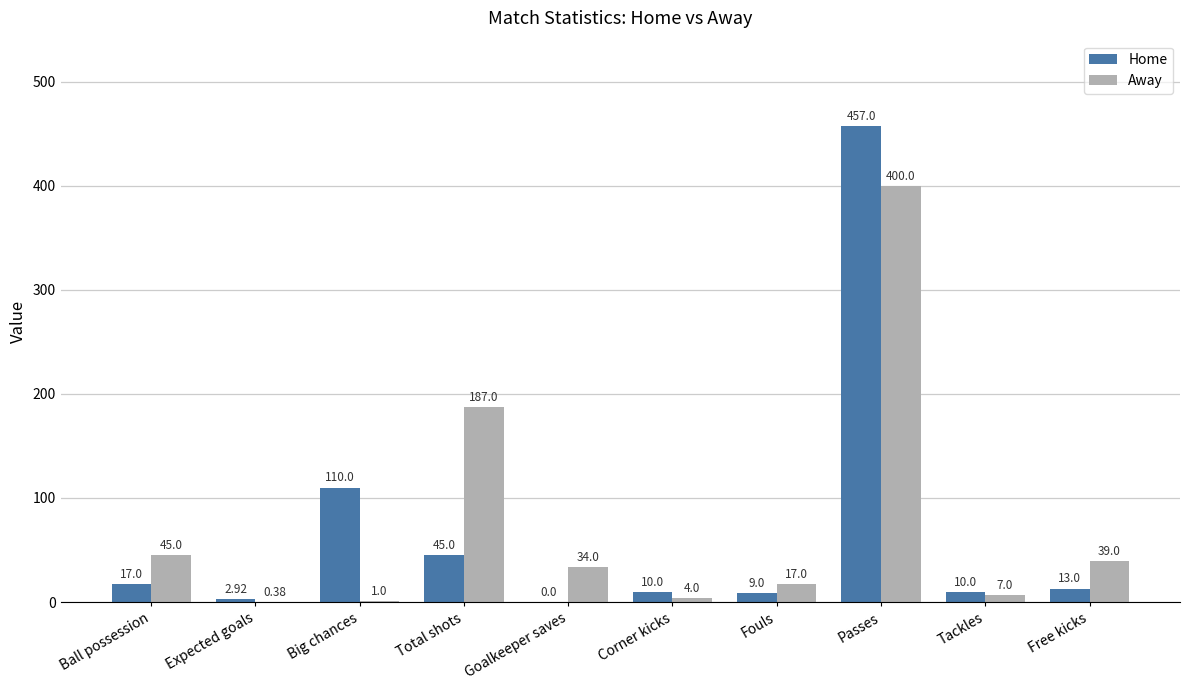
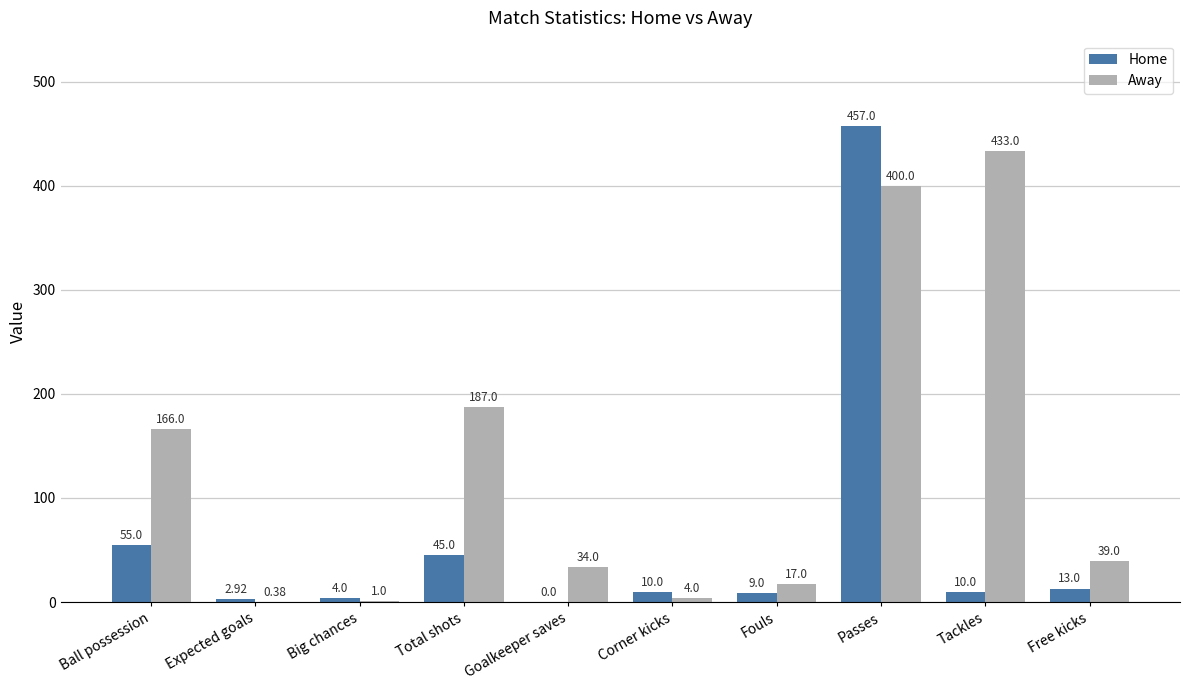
Home, Ball possession: 17.0 -> 55.0
Away, Ball possession: 45.0 -> 166.0
Home, Big chances: 110.0 -> 4.0
Away, Tackles: 7.0 -> 433.0
